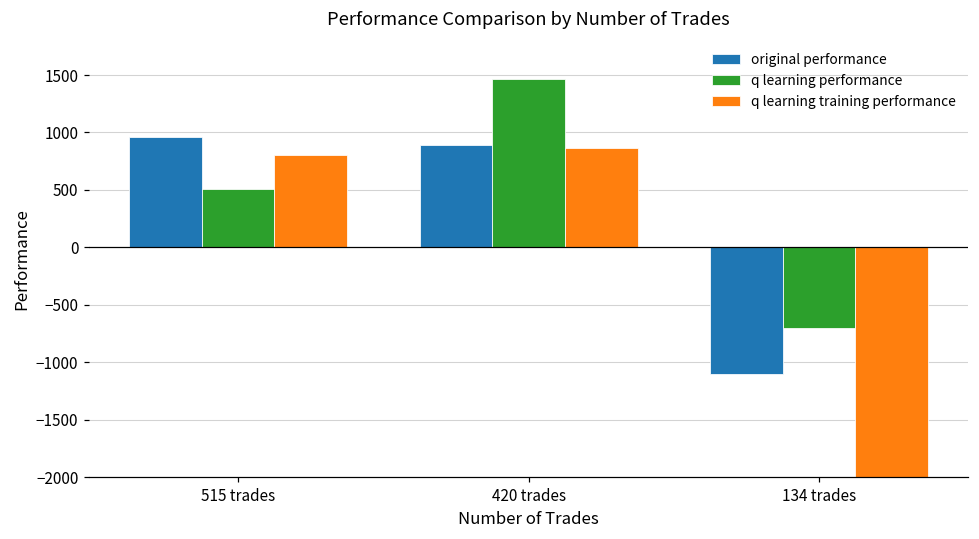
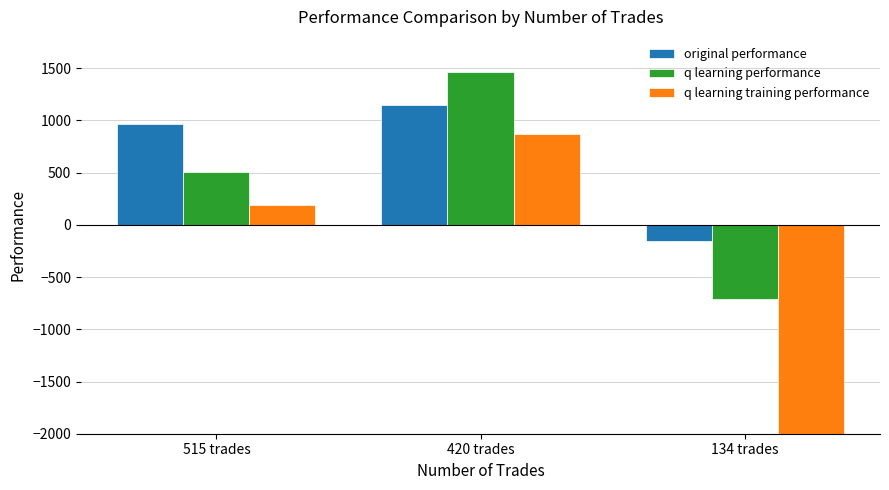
q learning training performance, 515 trades: 800 -> 190
original performance, 420 trades: 890 -> 1150
original performance, 134 trades: -1100 -> -160
